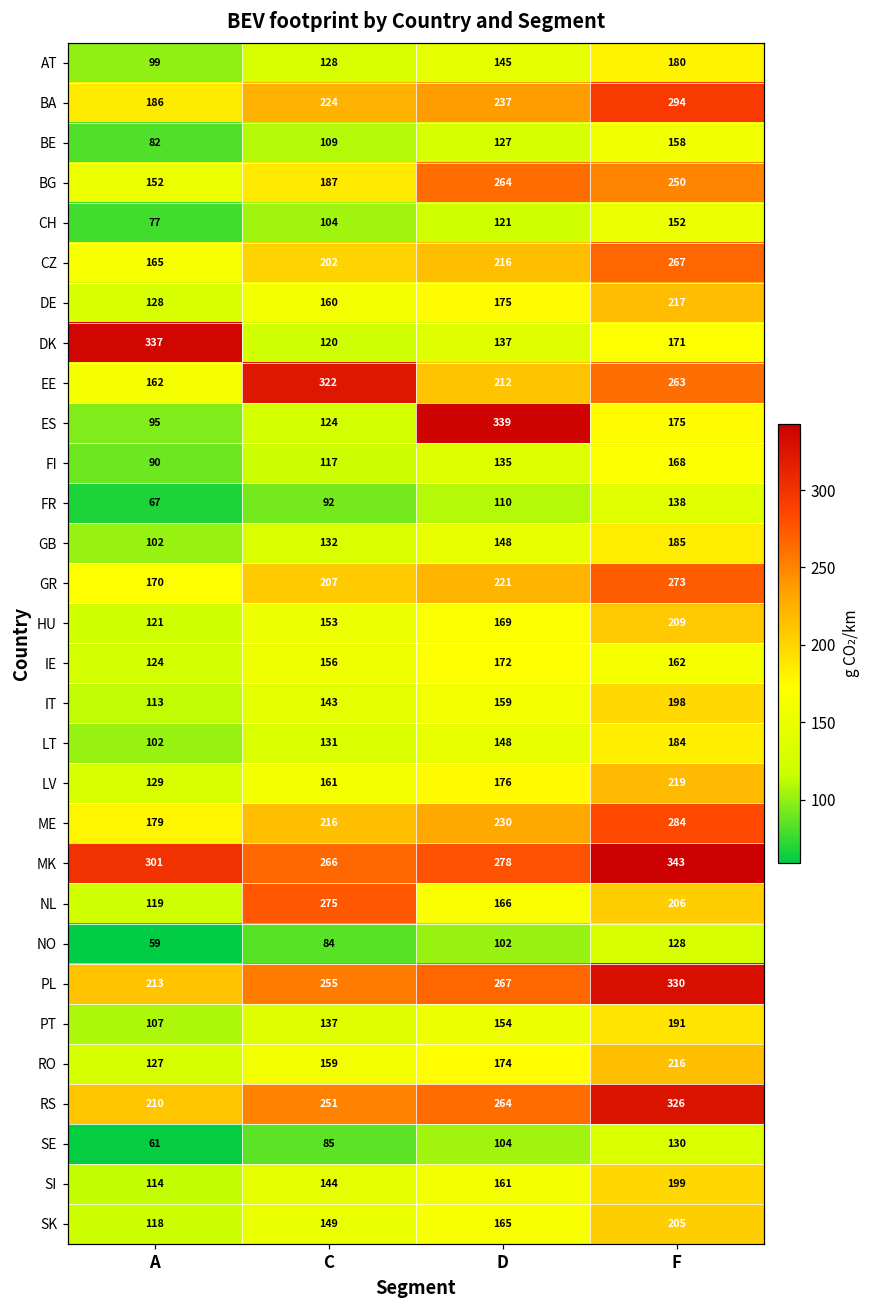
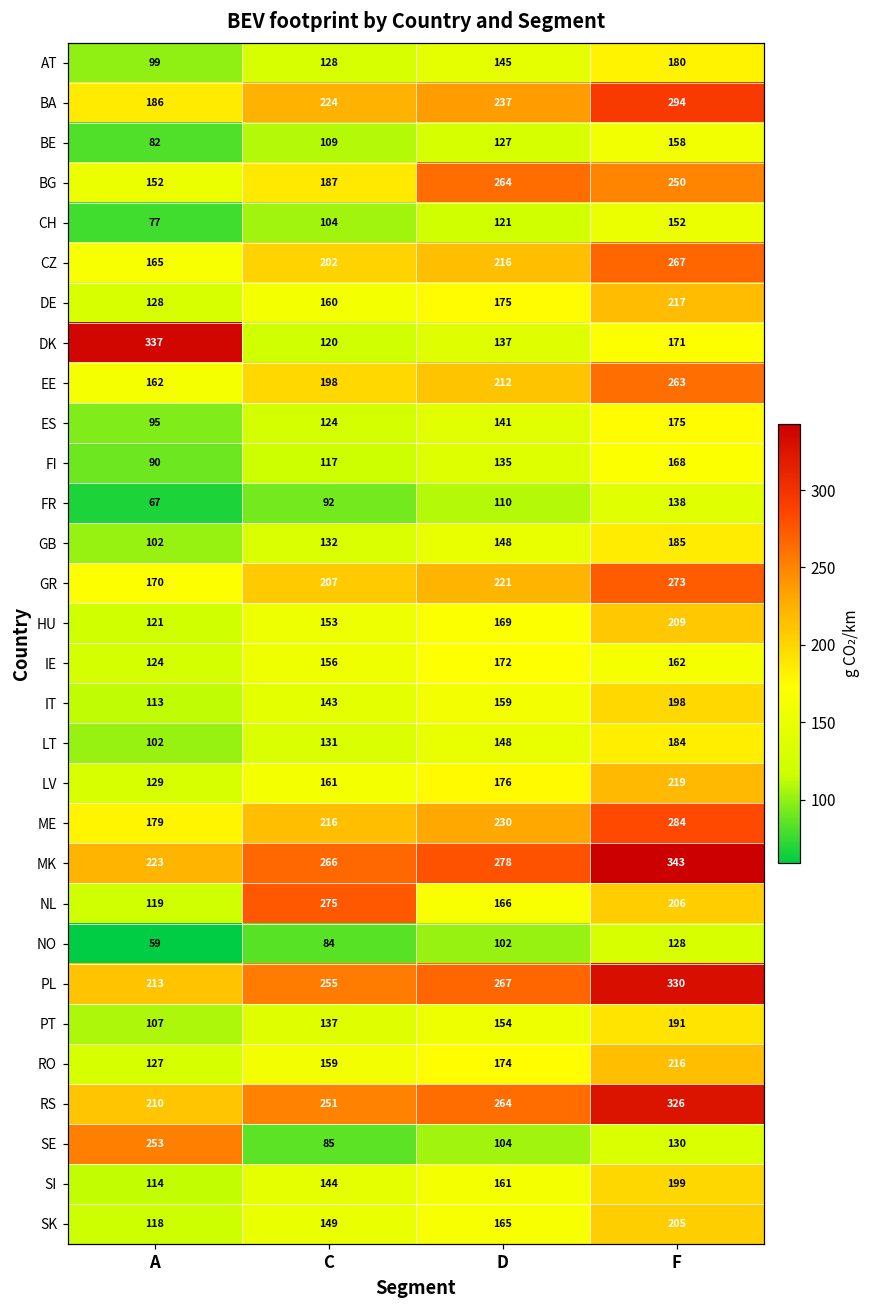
EE, C: 322 -> 198
ES, D: 339 -> 141
MK, A: 301 -> 223
SE, A: 61 -> 253
